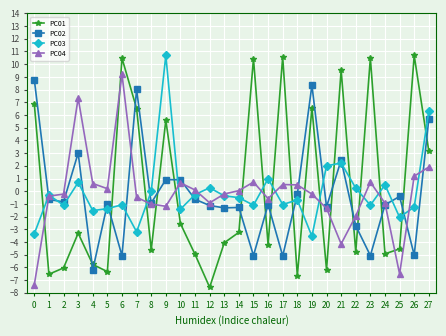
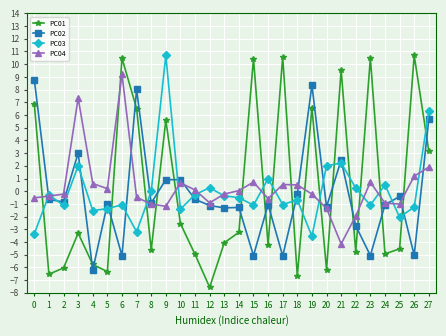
PC04, 0: -7.3 -> -0.5
PC03, 3: 0.7 -> 2.0
PC04, 25: -6.5 -> -1.0
